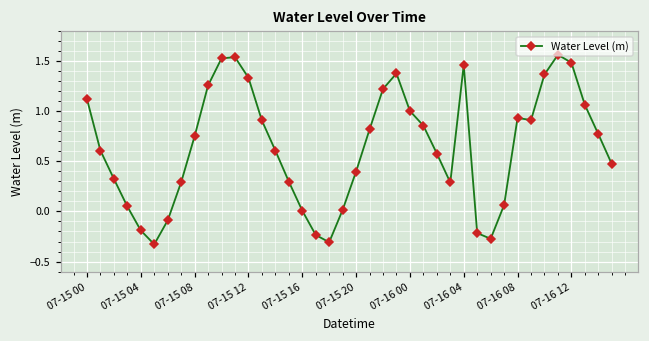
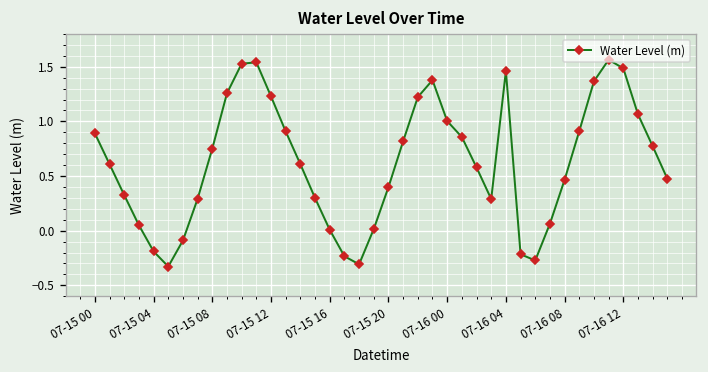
07-15 00: 1.1 -> 0.9
07-15 12: 1.3 -> 1.2
07-16 08: 0.9 -> 0.5
